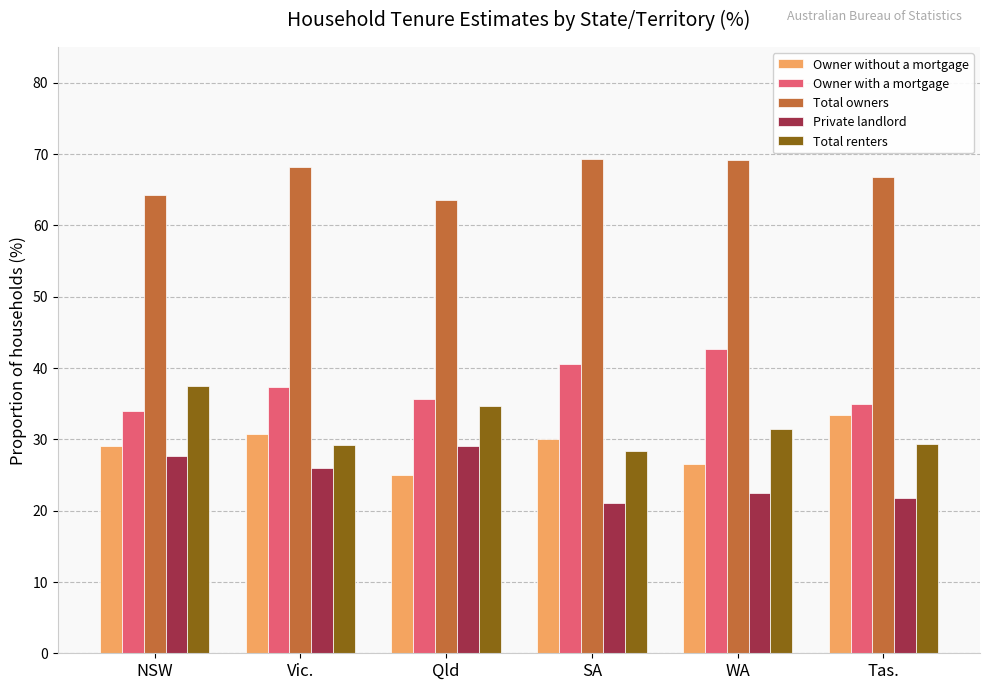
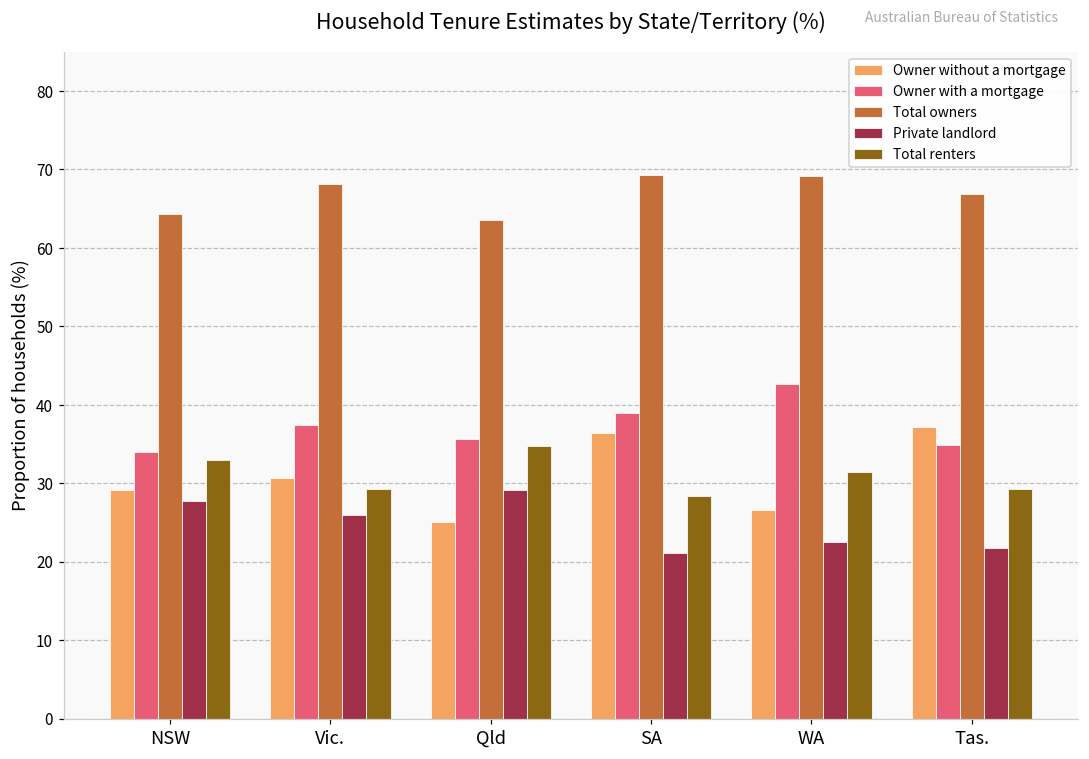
Total renters, NSW: 38 -> 33
Owner without a mortgage, SA: 30 -> 36
Owner with a mortgage, SA: 41 -> 39
Owner without a mortgage, Tas.: 33 -> 37
